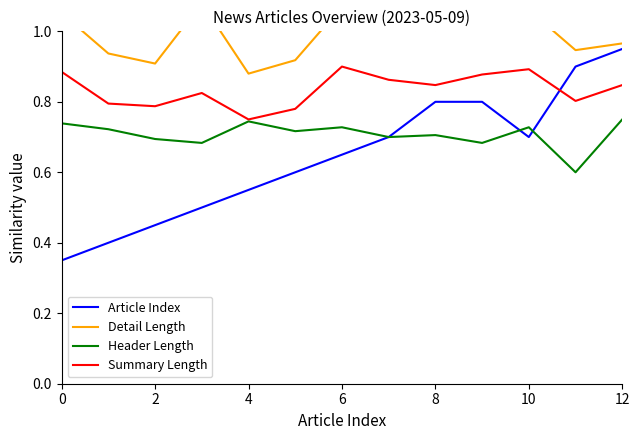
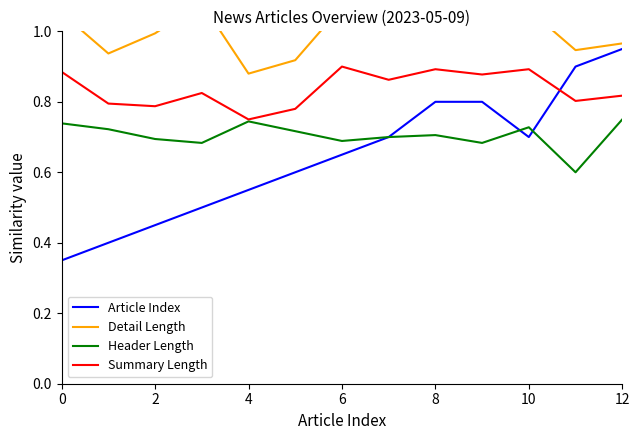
Detail Length, 2: 0.91 -> 0.99
Header Length, 6: 0.73 -> 0.69
Summary Length, 8: 0.85 -> 0.89
Summary Length, 12: 0.85 -> 0.82
